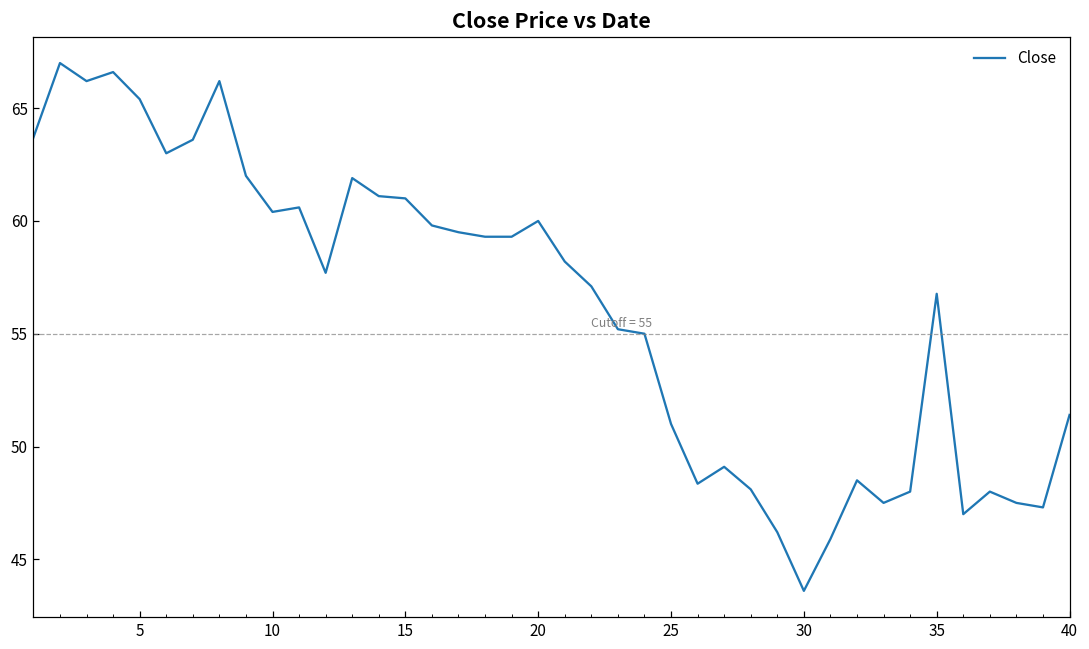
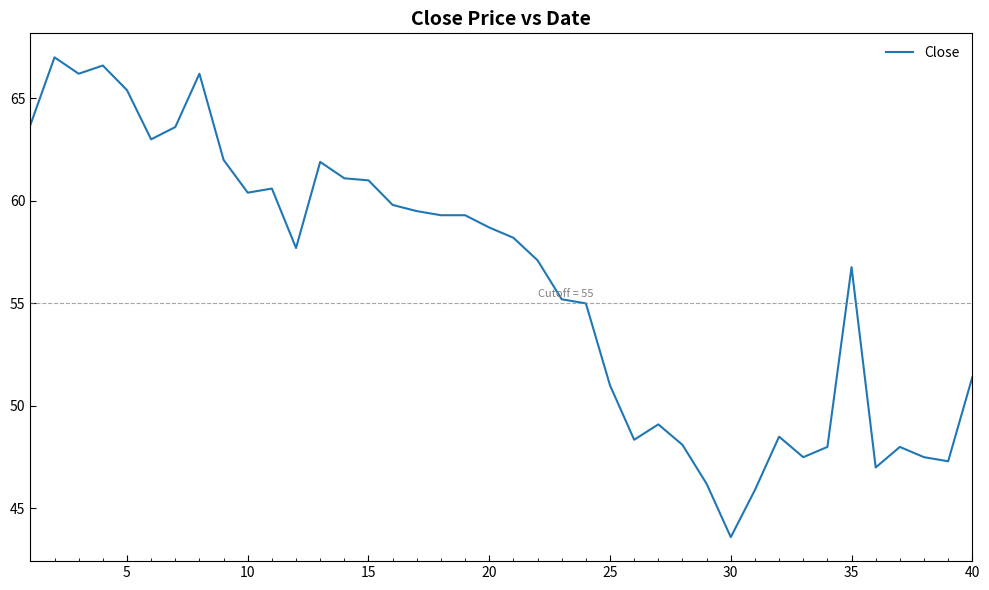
20: 60.0 -> 58.7
